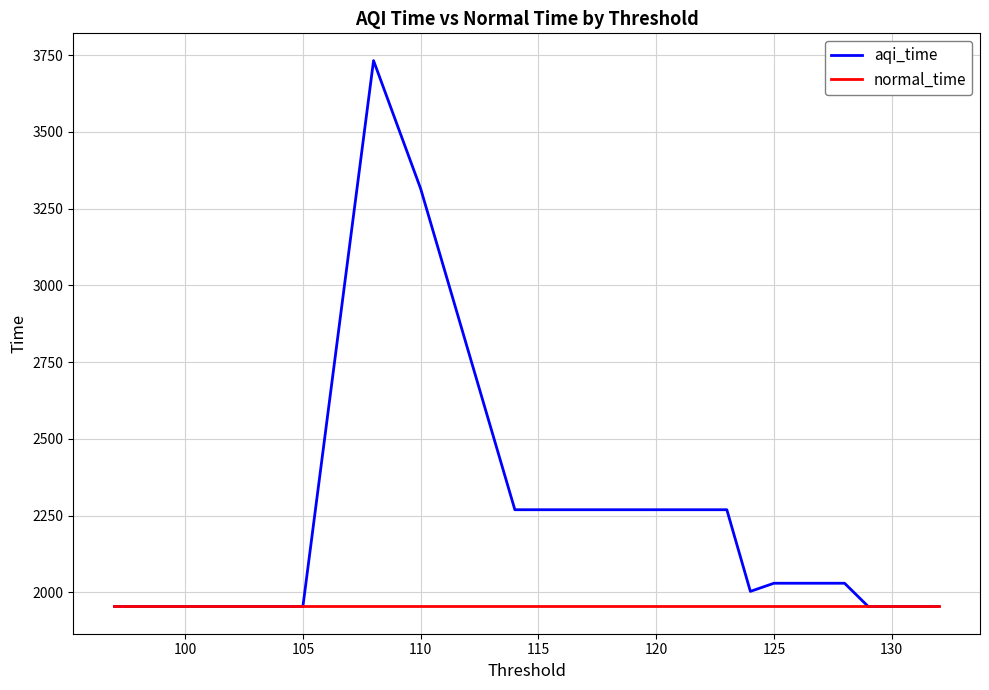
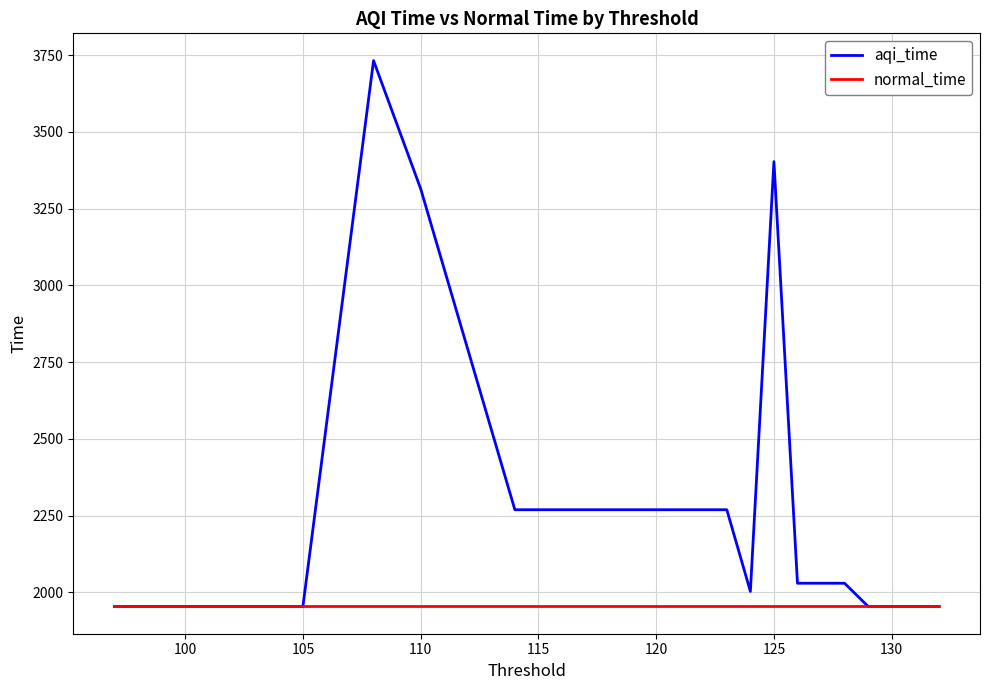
aqi_time, 125: 2030 -> 3400
